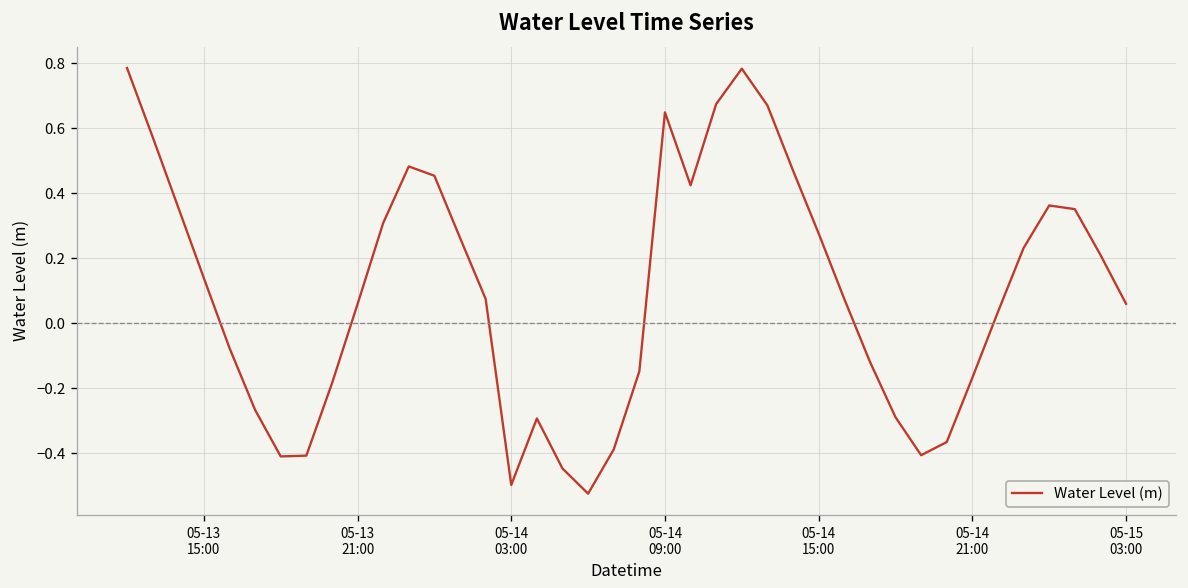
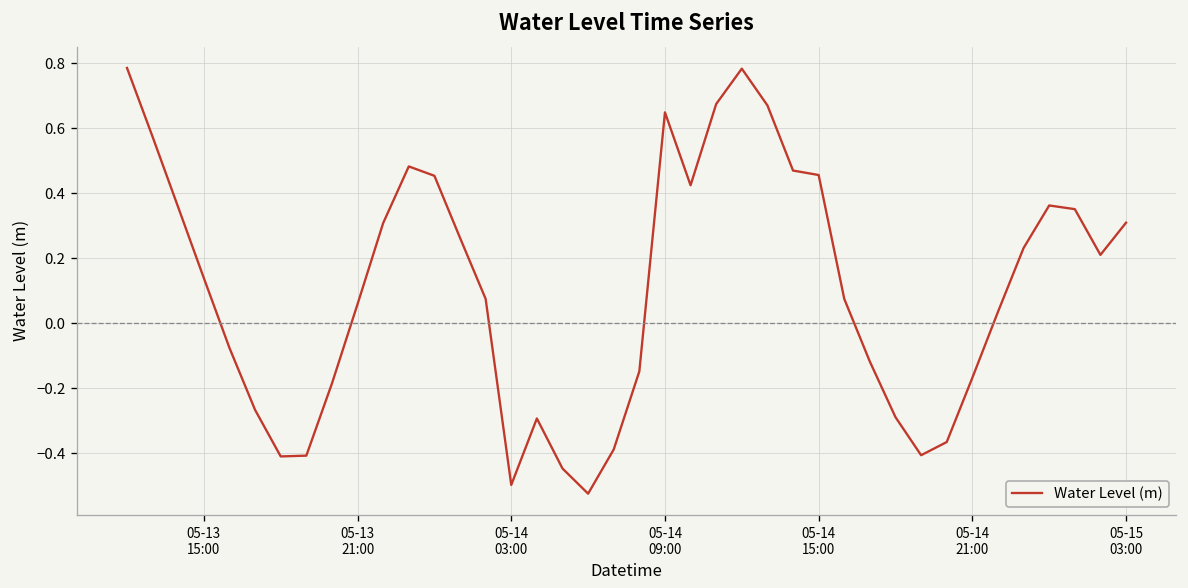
05-14 15:00: 0.28 -> 0.46
05-15 03:00: 0.06 -> 0.31
